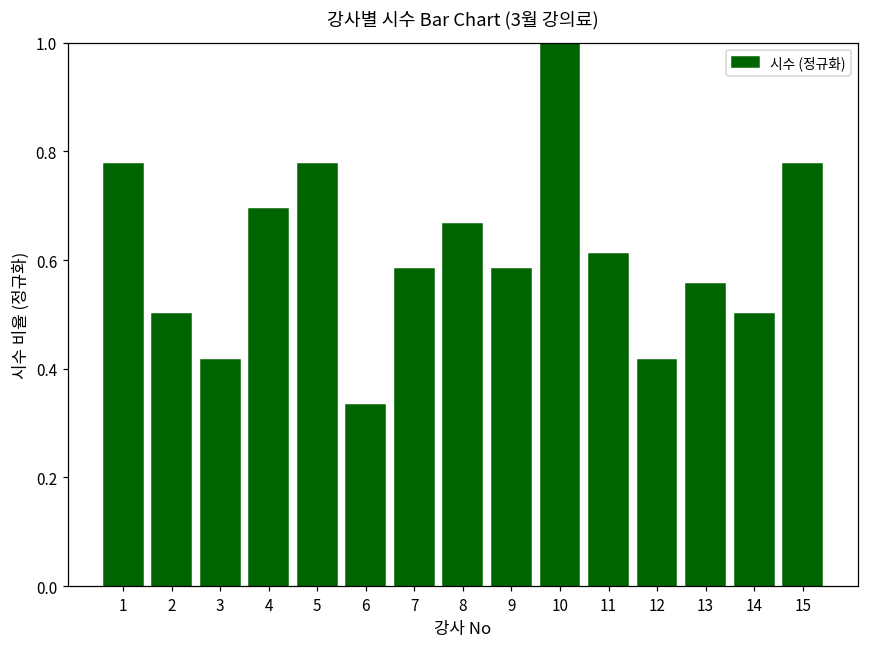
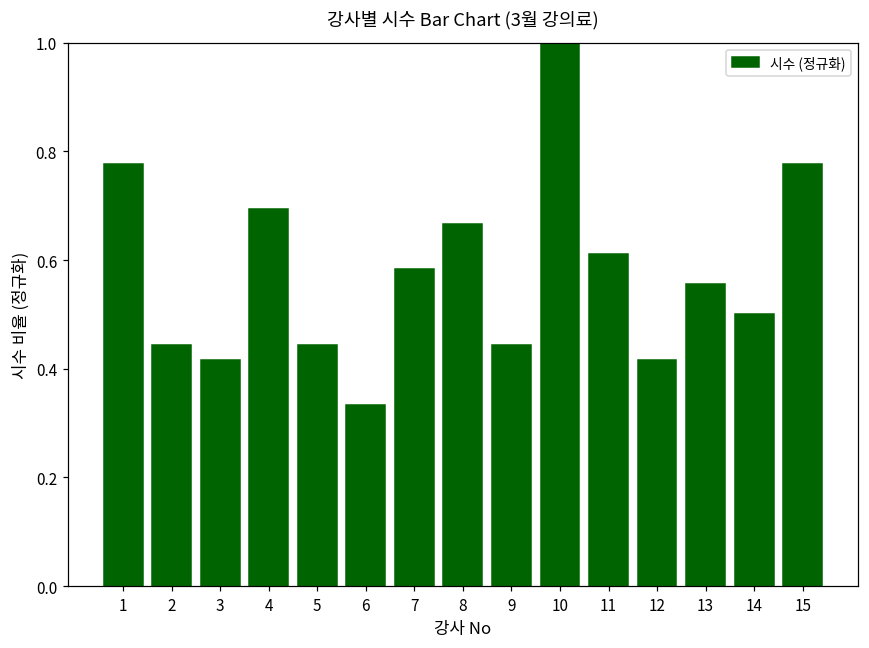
2: 0.50 -> 0.44
5: 0.78 -> 0.44
9: 0.58 -> 0.44
